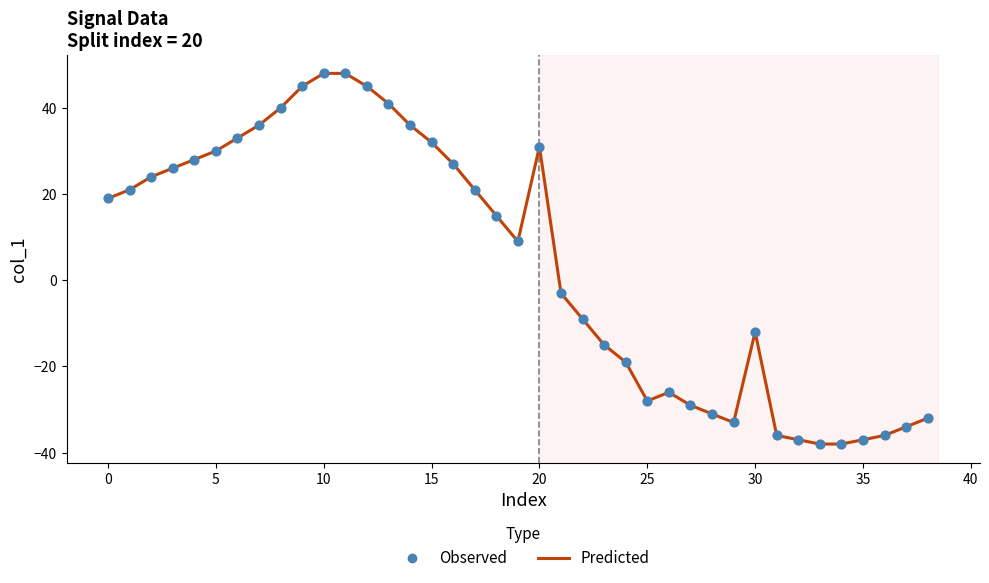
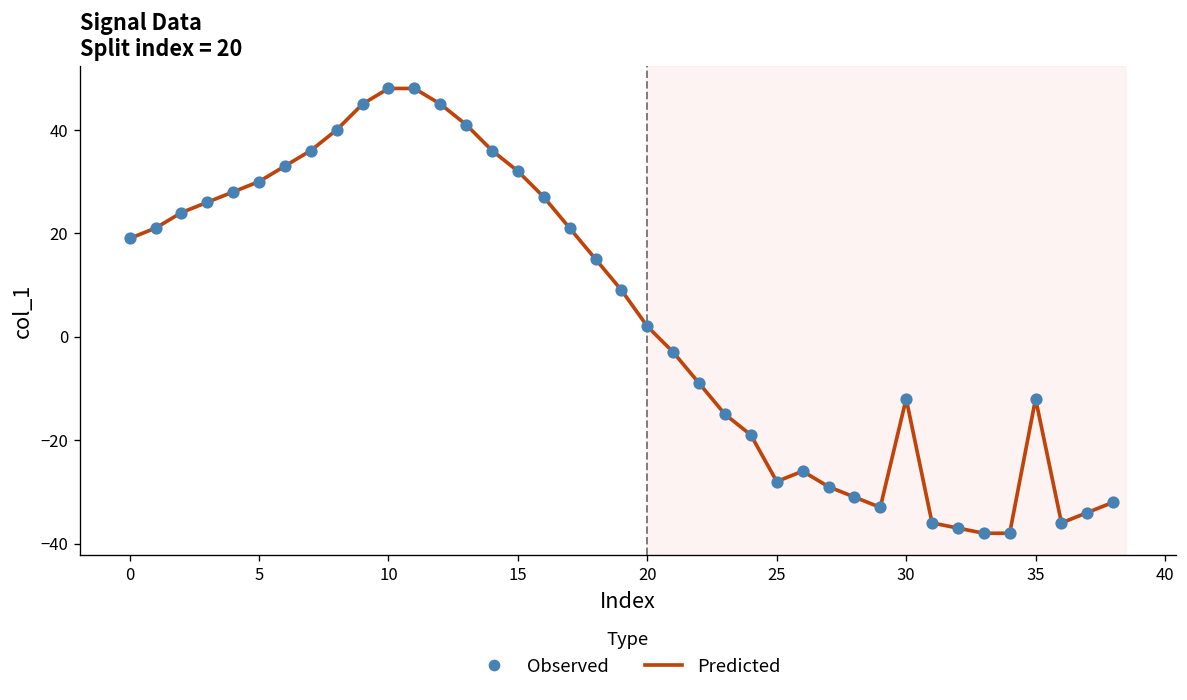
Predicted, 20: 31 -> 2
Predicted, 35: -37 -> -12
